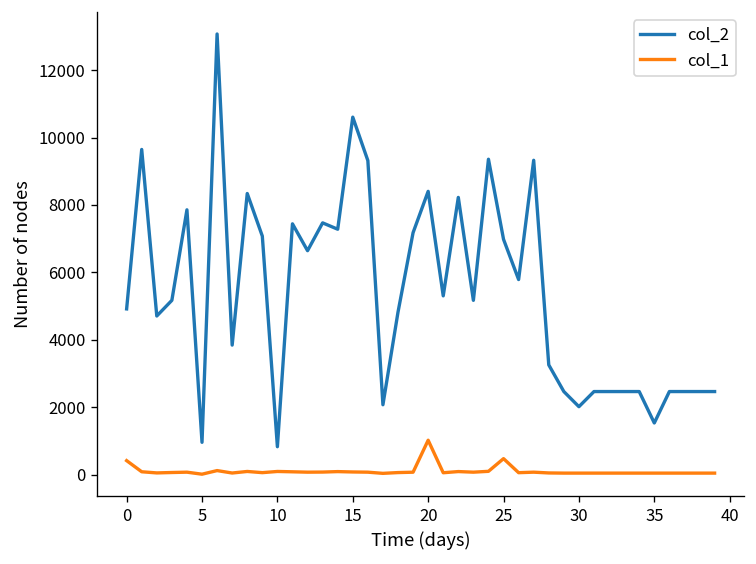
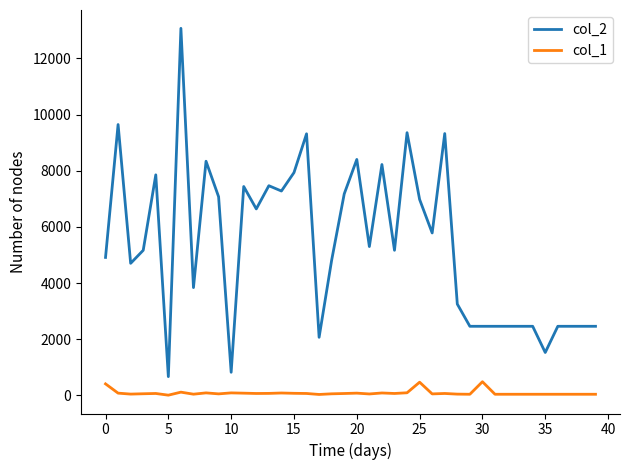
col_2, 5: 1000 -> 700
col_2, 15: 10600 -> 7900
col_1, 20: 1000 -> 100
col_2, 30: 2000 -> 2500
col_1, 30: 0 -> 500
